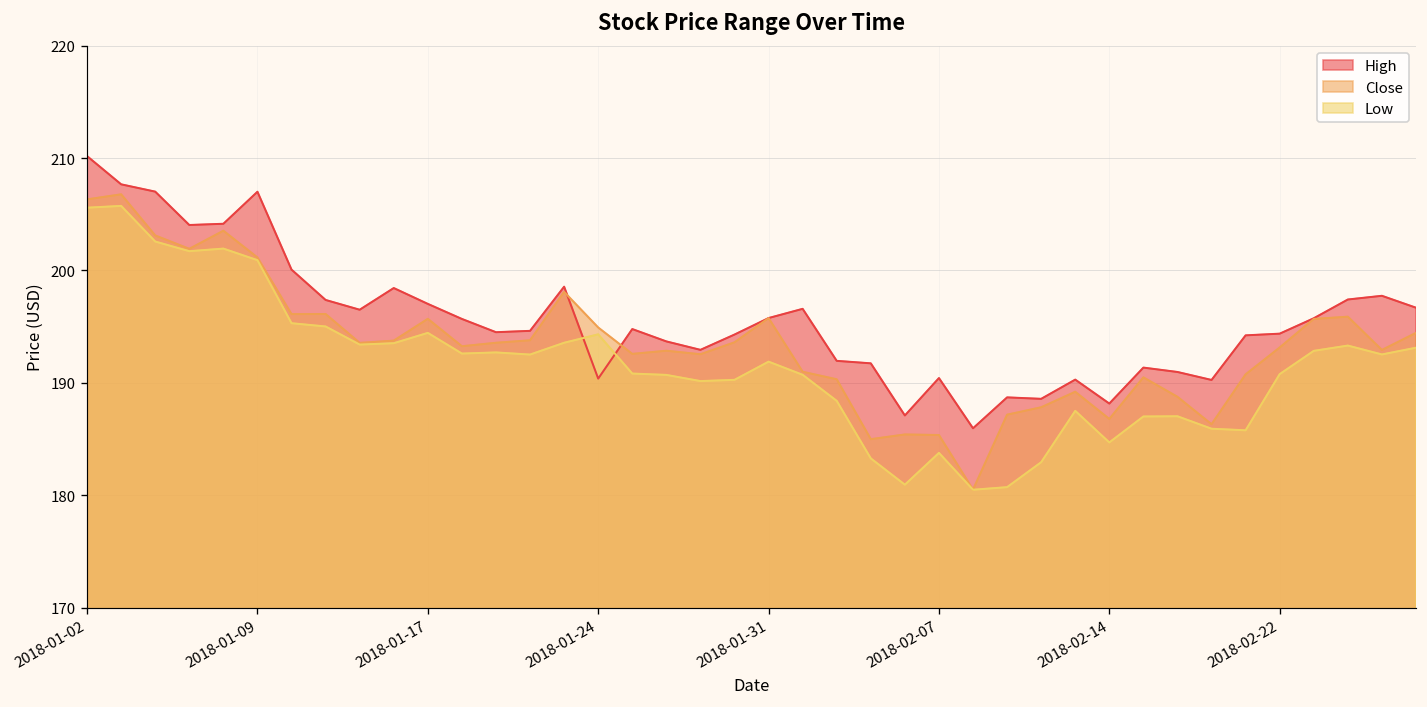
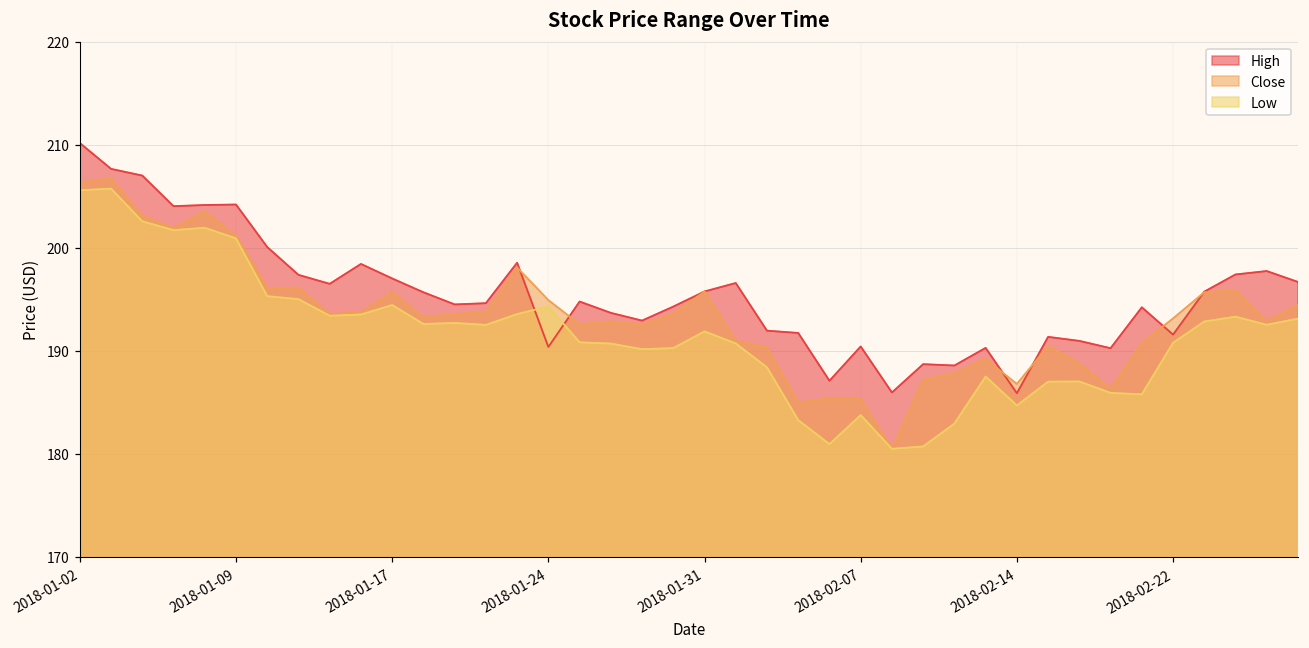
High, 2018-01-09: 207 -> 204
High, 2018-02-14: 188 -> 186
High, 2018-02-22: 194 -> 192
